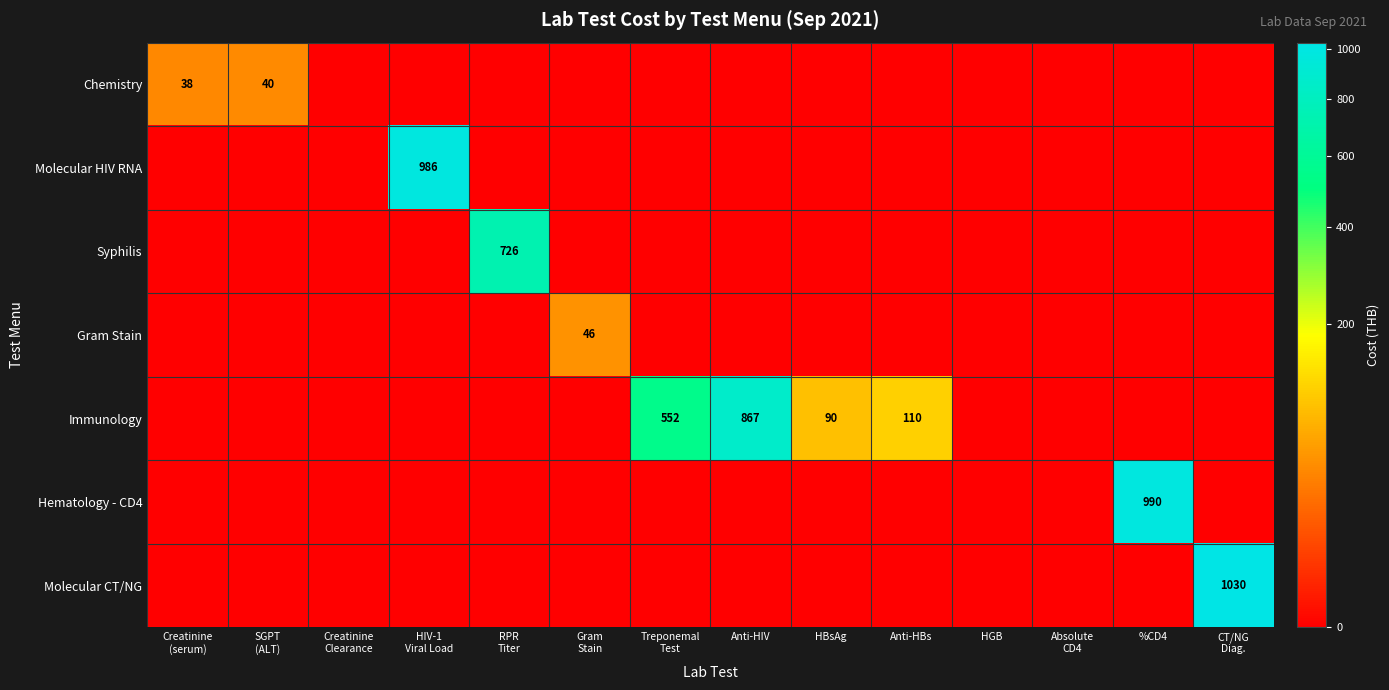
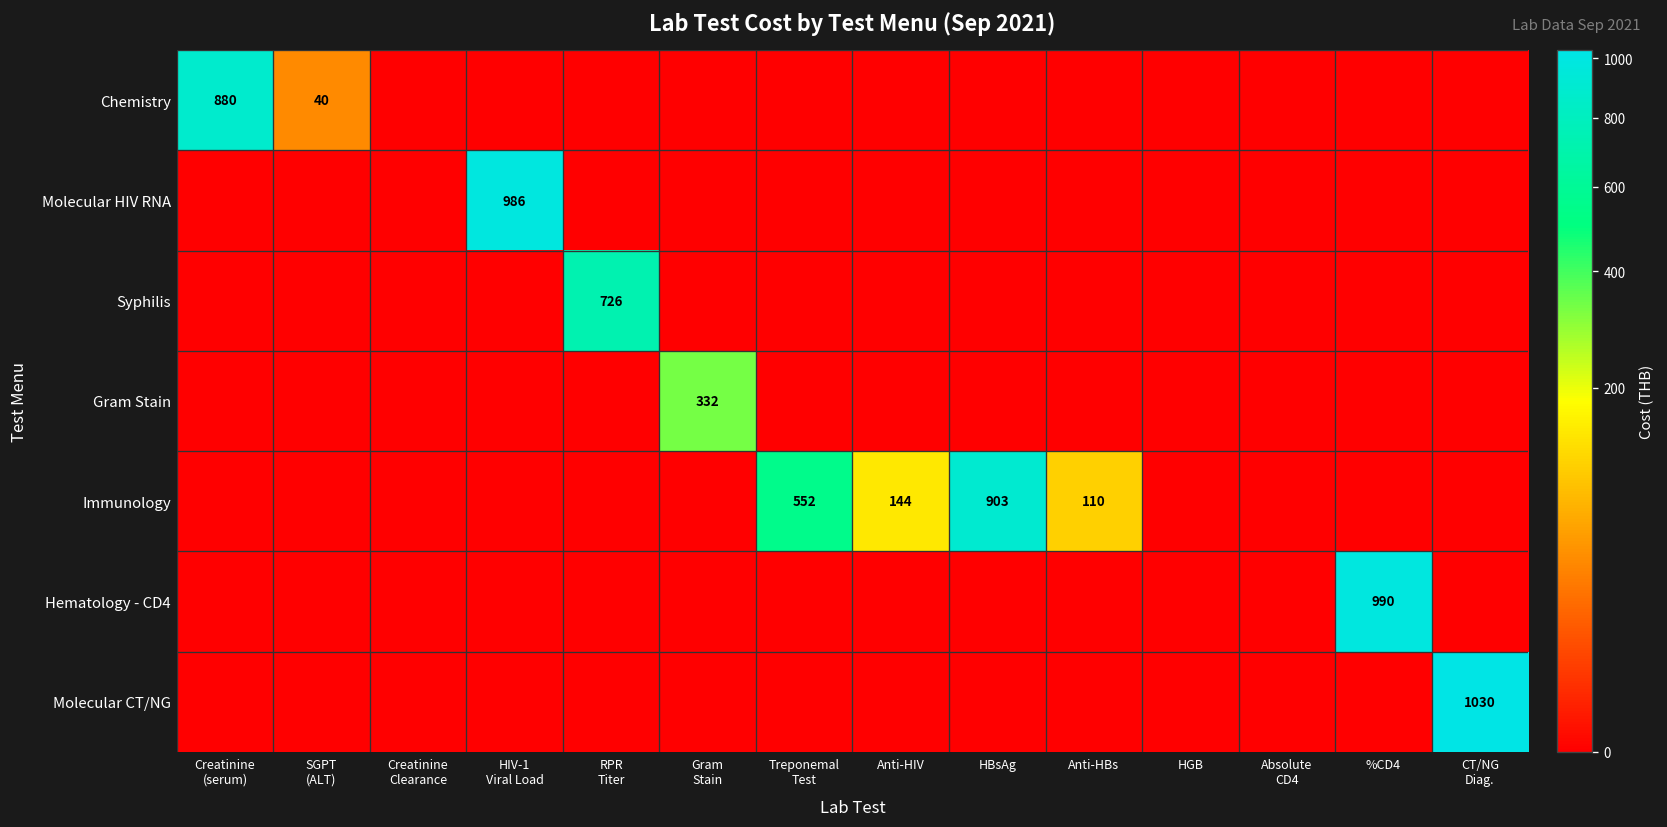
Chemistry, Creatinine (serum): 38 -> 880
Gram Stain, Gram Stain: 46 -> 332
Immunology, Anti-HIV: 867 -> 144
Immunology, HBsAg: 90 -> 903
